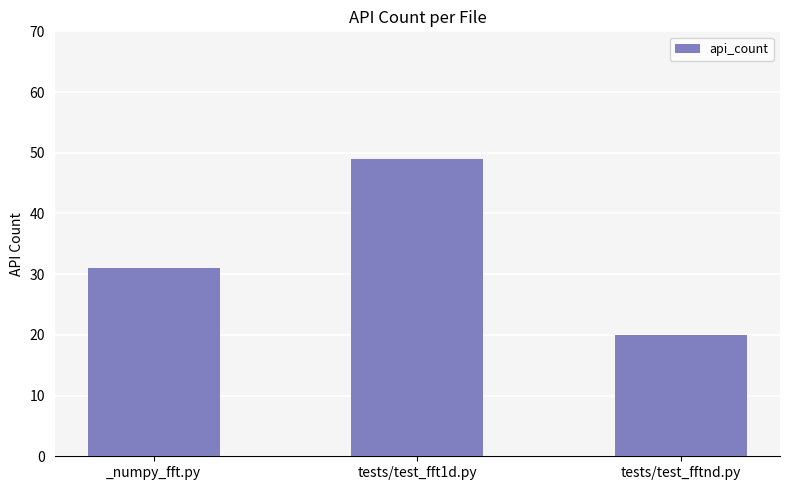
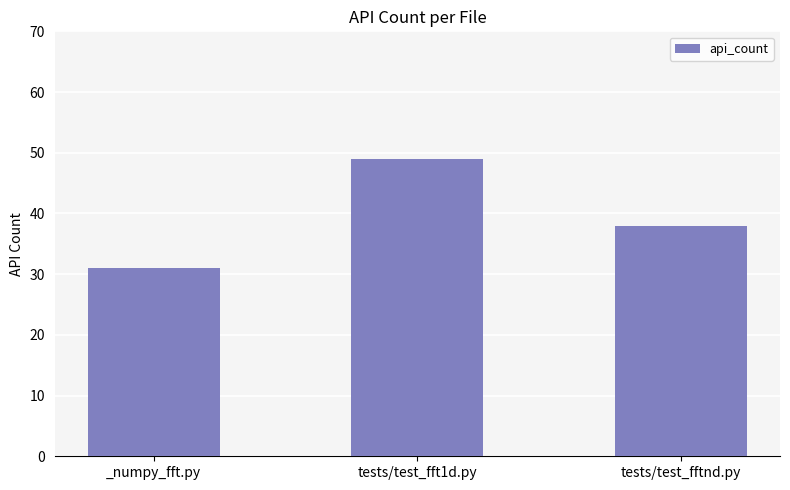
tests/test_fftnd.py: 20 -> 38
